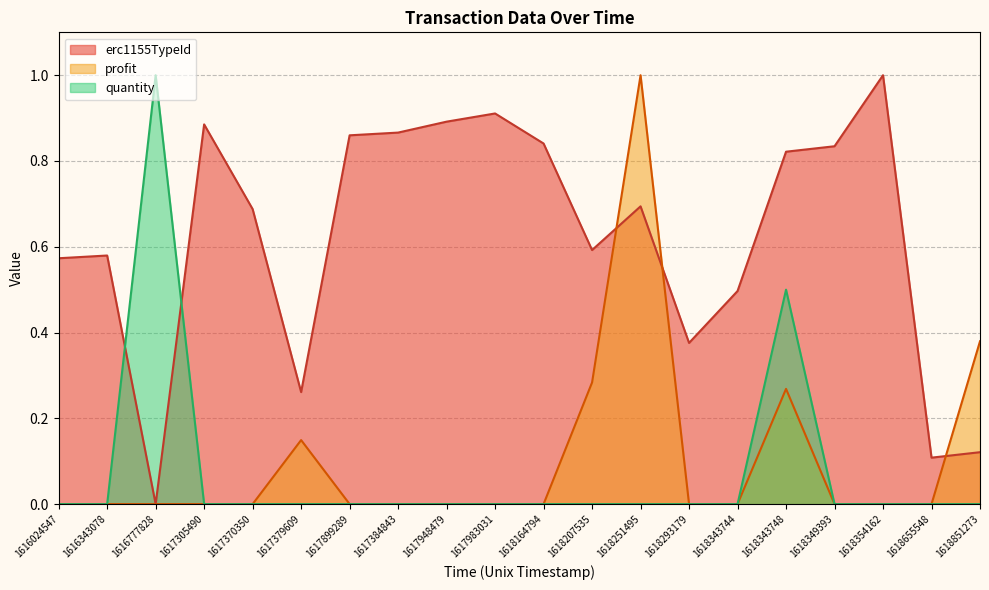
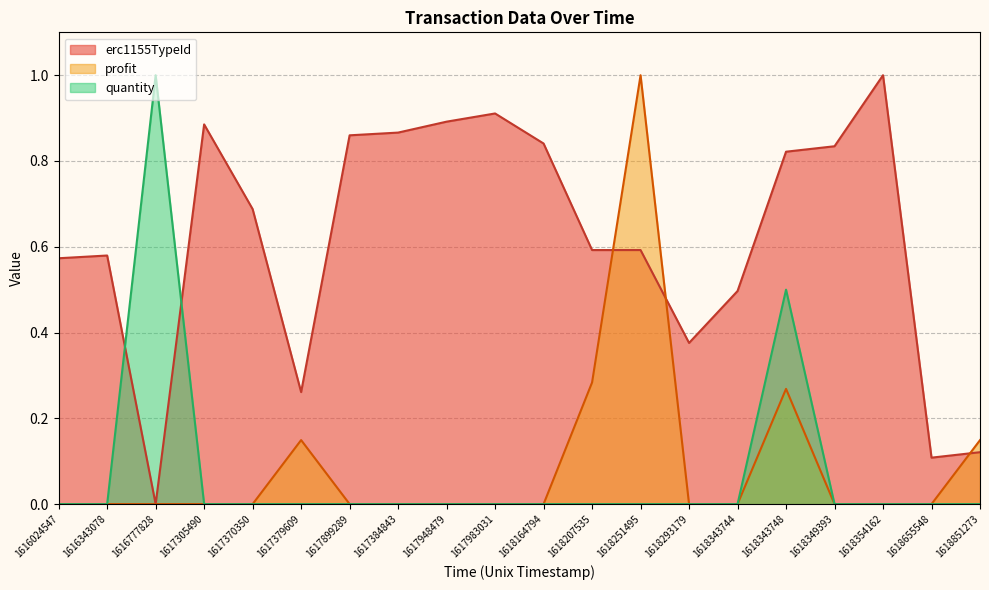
erc1155TypeId, 1618251495: 0.69 -> 0.59
profit, 1618851273: 0.38 -> 0.15
